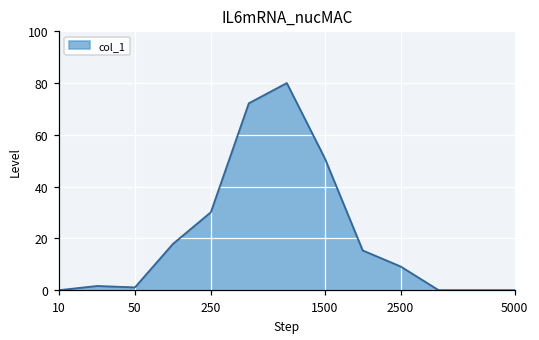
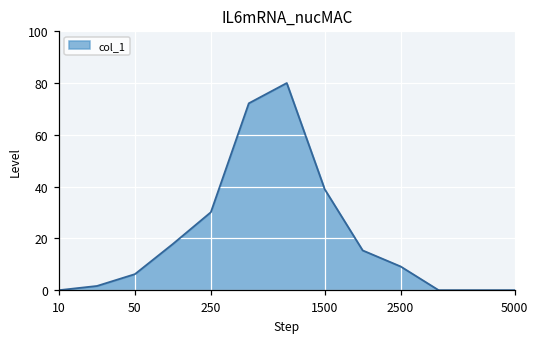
50: 1 -> 6
1500: 51 -> 39
